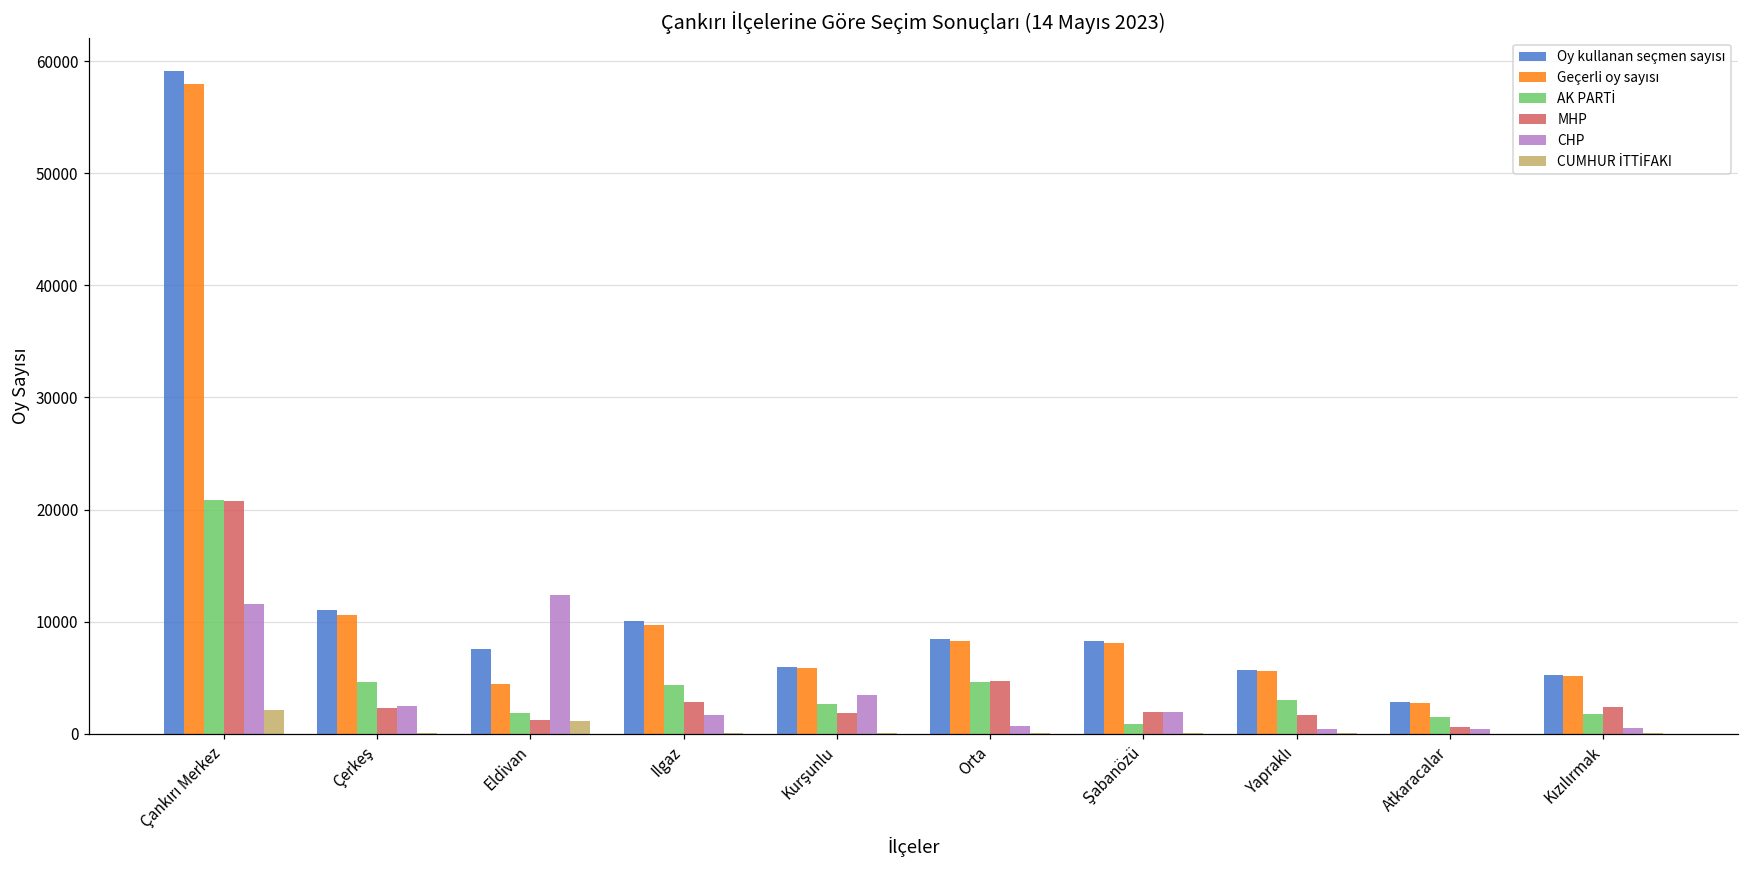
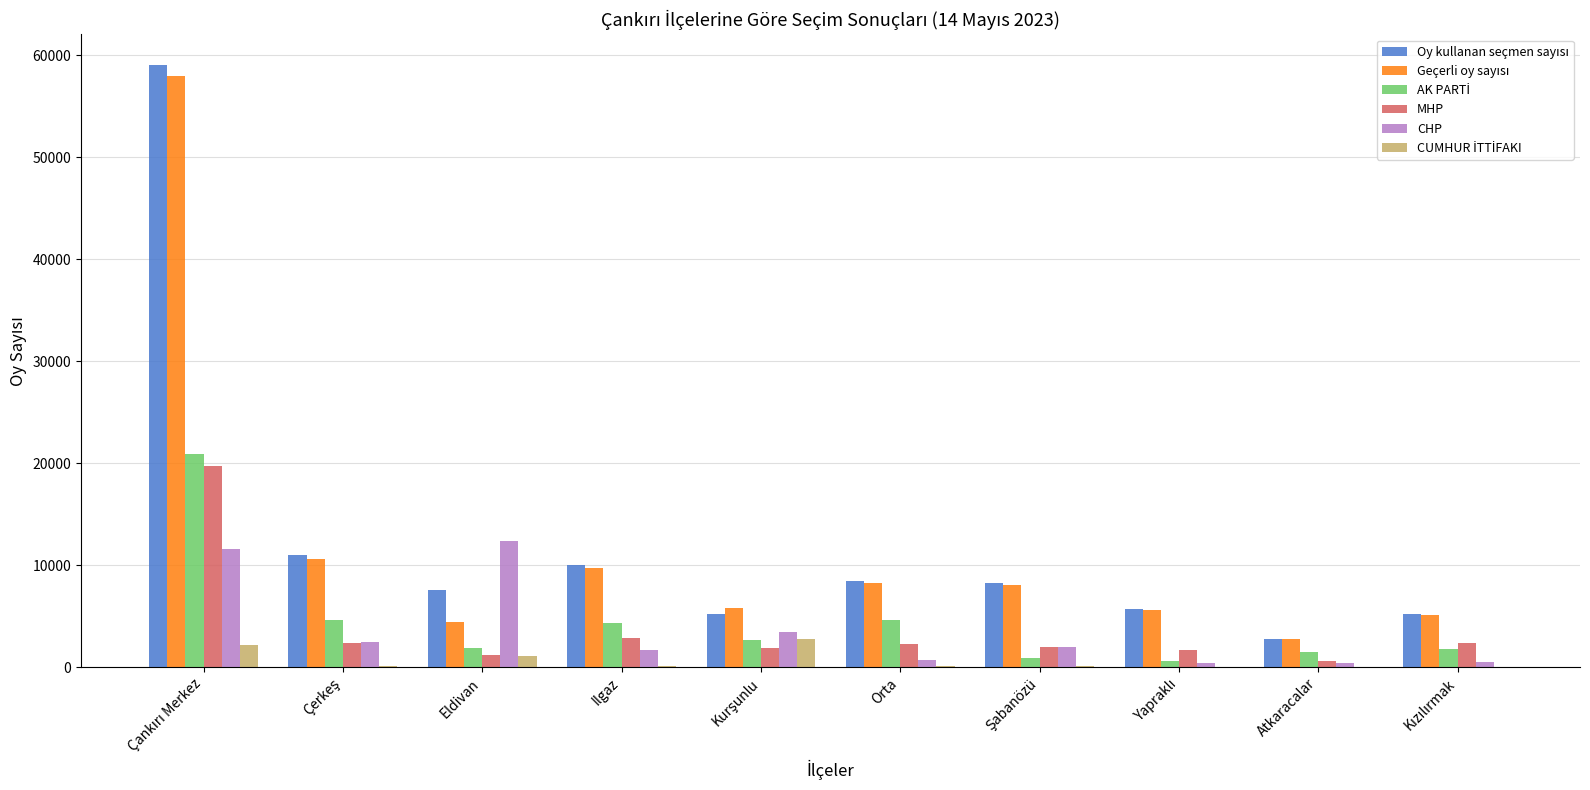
MHP, Çankırı Merkez: 20800 -> 19700
Oy kullanan seçmen sayısı, Kurşunlu: 6000 -> 5200
CUMHUR İTTİFAKI, Kurşunlu: 100 -> 2700
MHP, Orta: 4800 -> 2300
AK PARTİ, Yapraklı: 3000 -> 600
